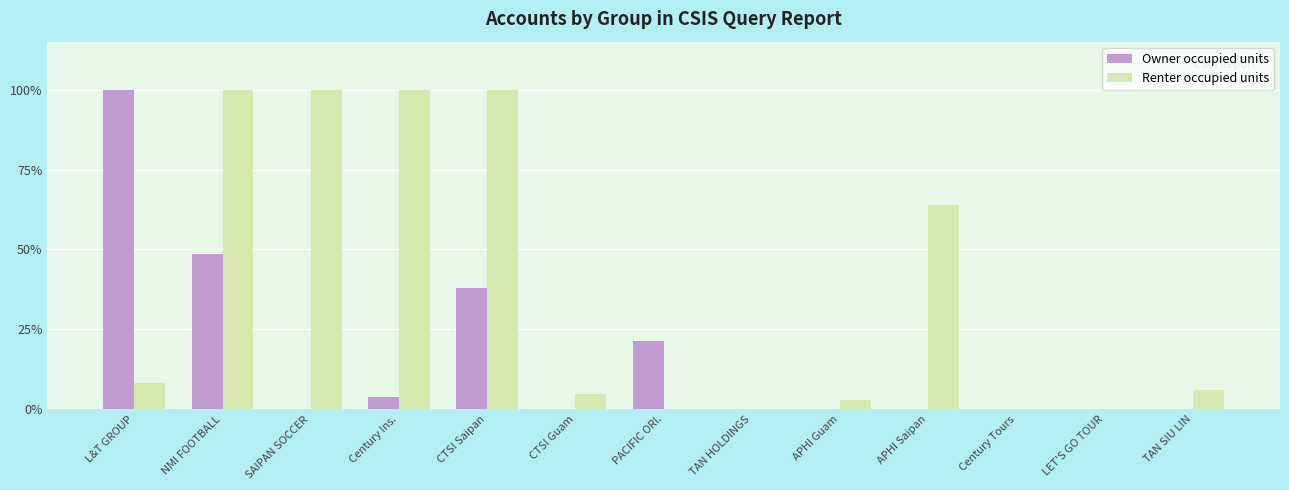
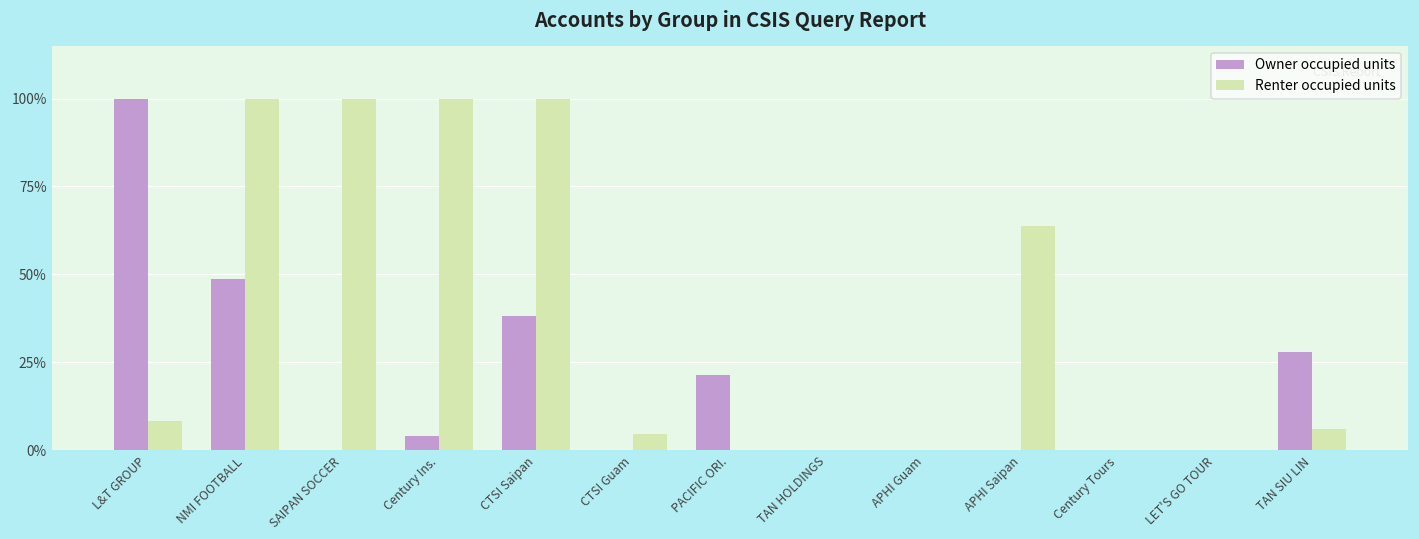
Renter occupied units, APHI Guam: 3% -> 0%
Owner occupied units, TAN SIU LIN: 0% -> 28%
